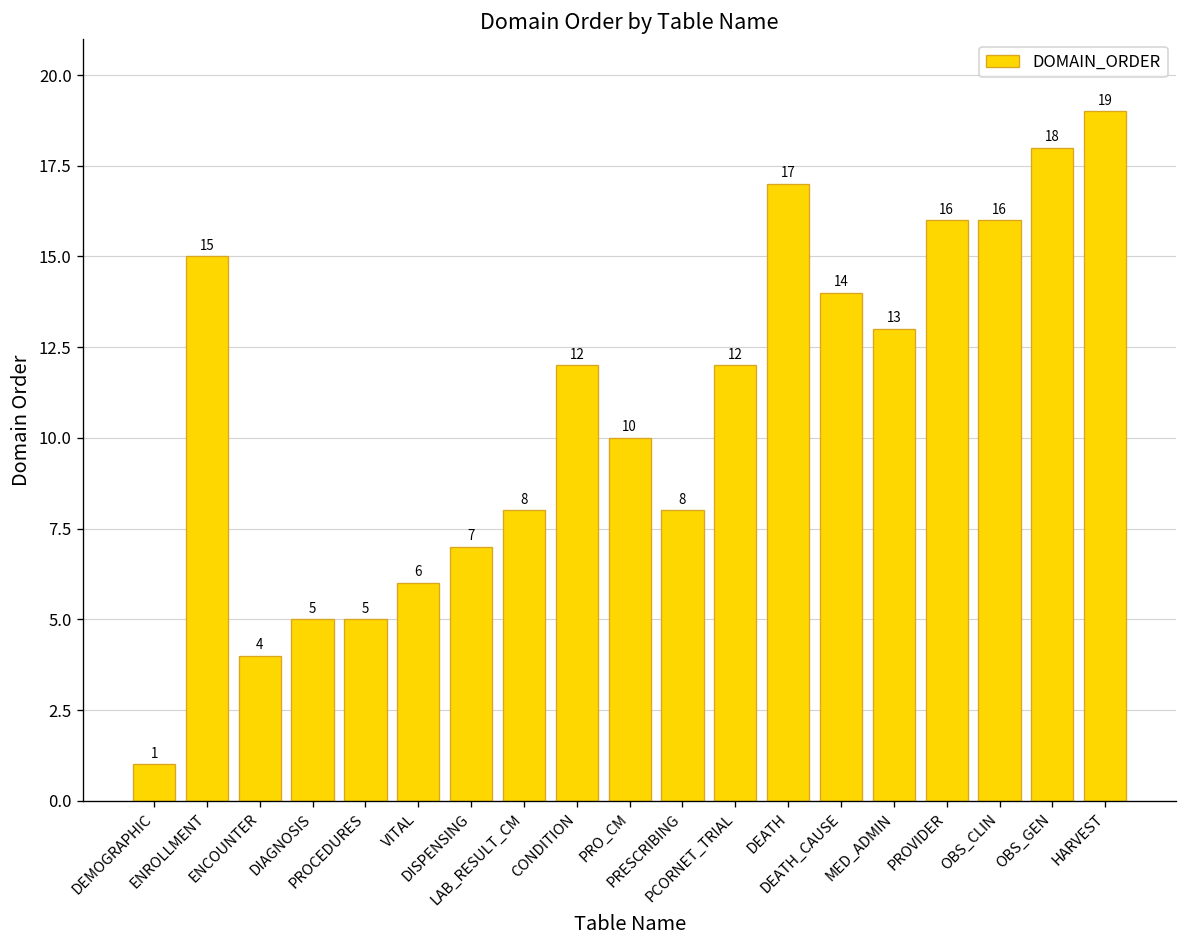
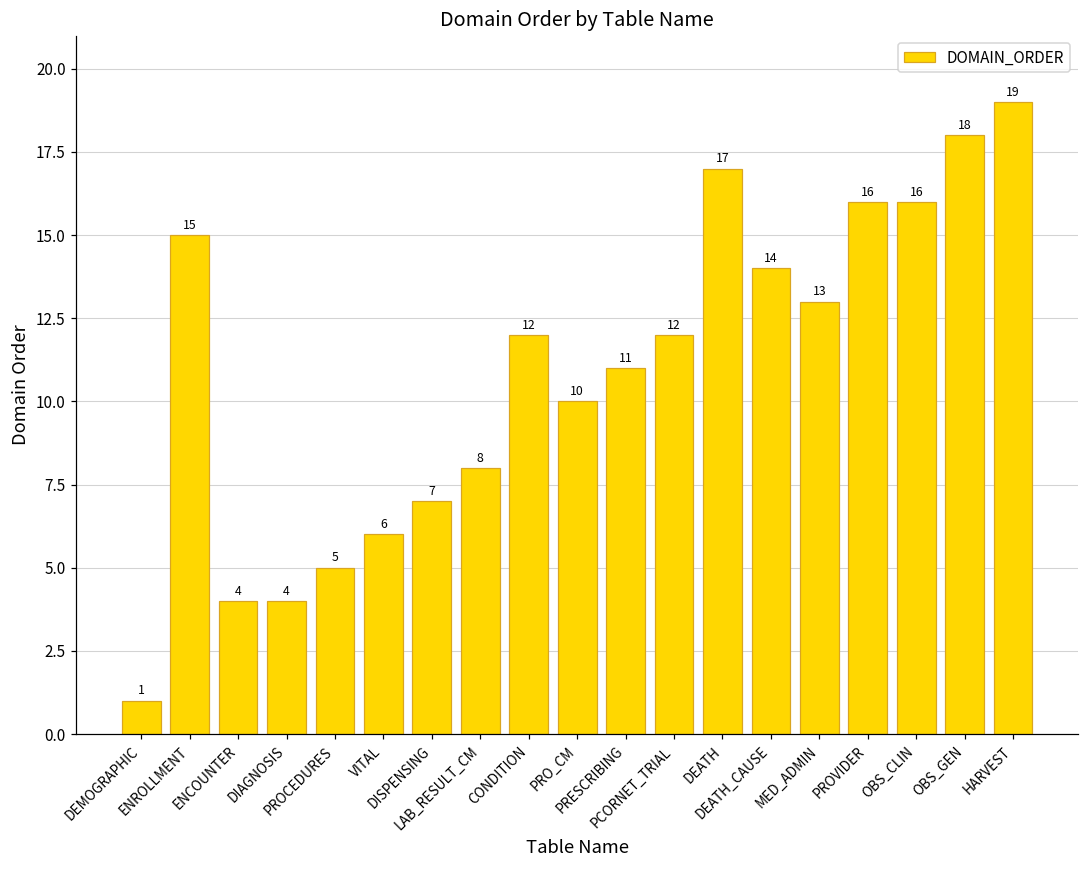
DIAGNOSIS: 5 -> 4
PRESCRIBING: 8 -> 11
